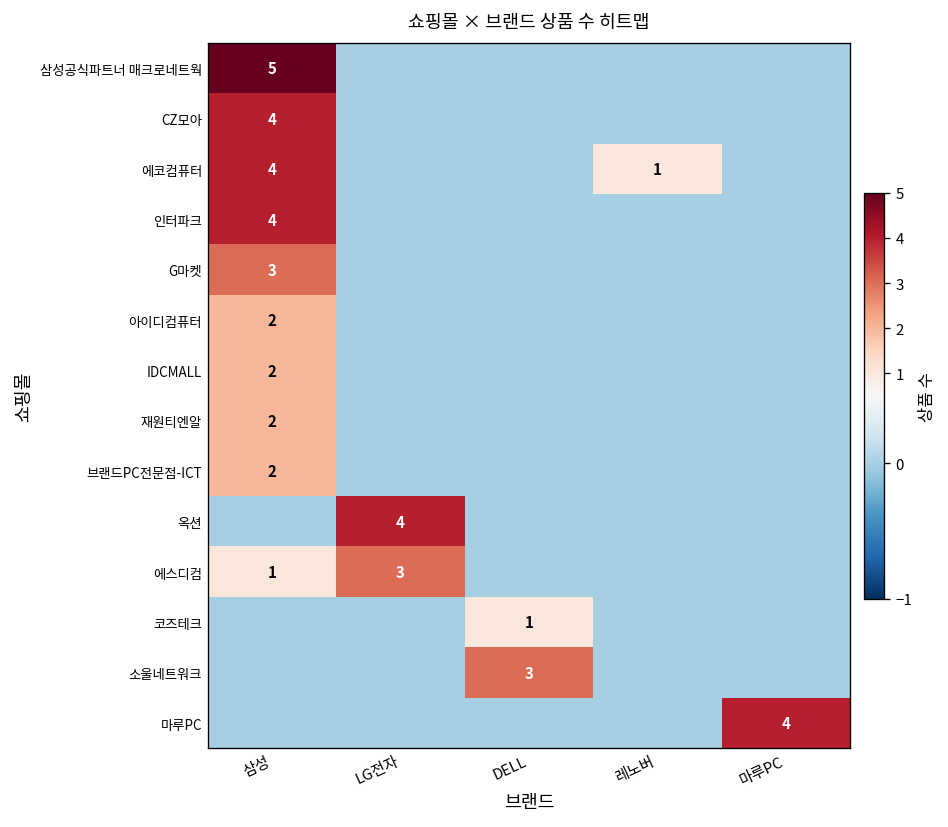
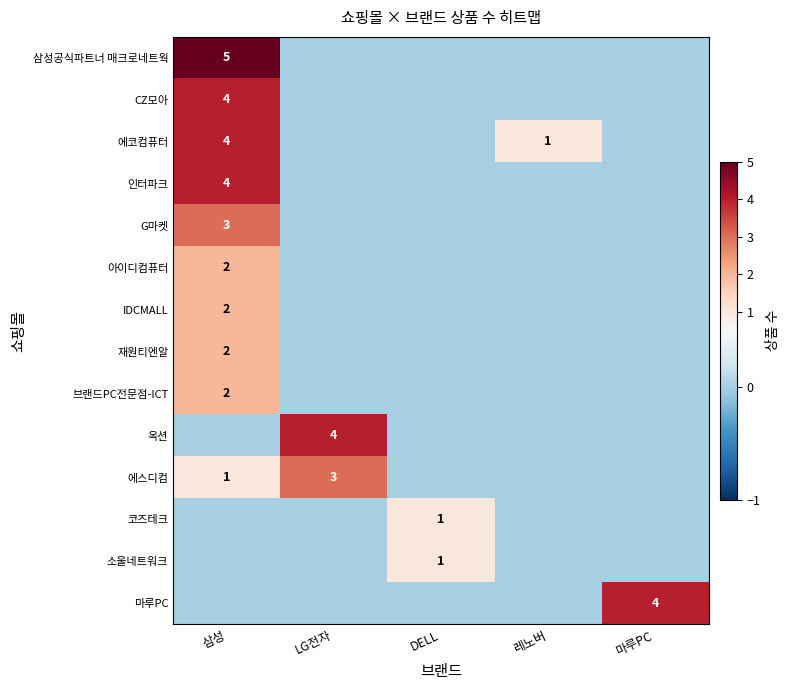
소울네트워크, DELL: 3 -> 1
